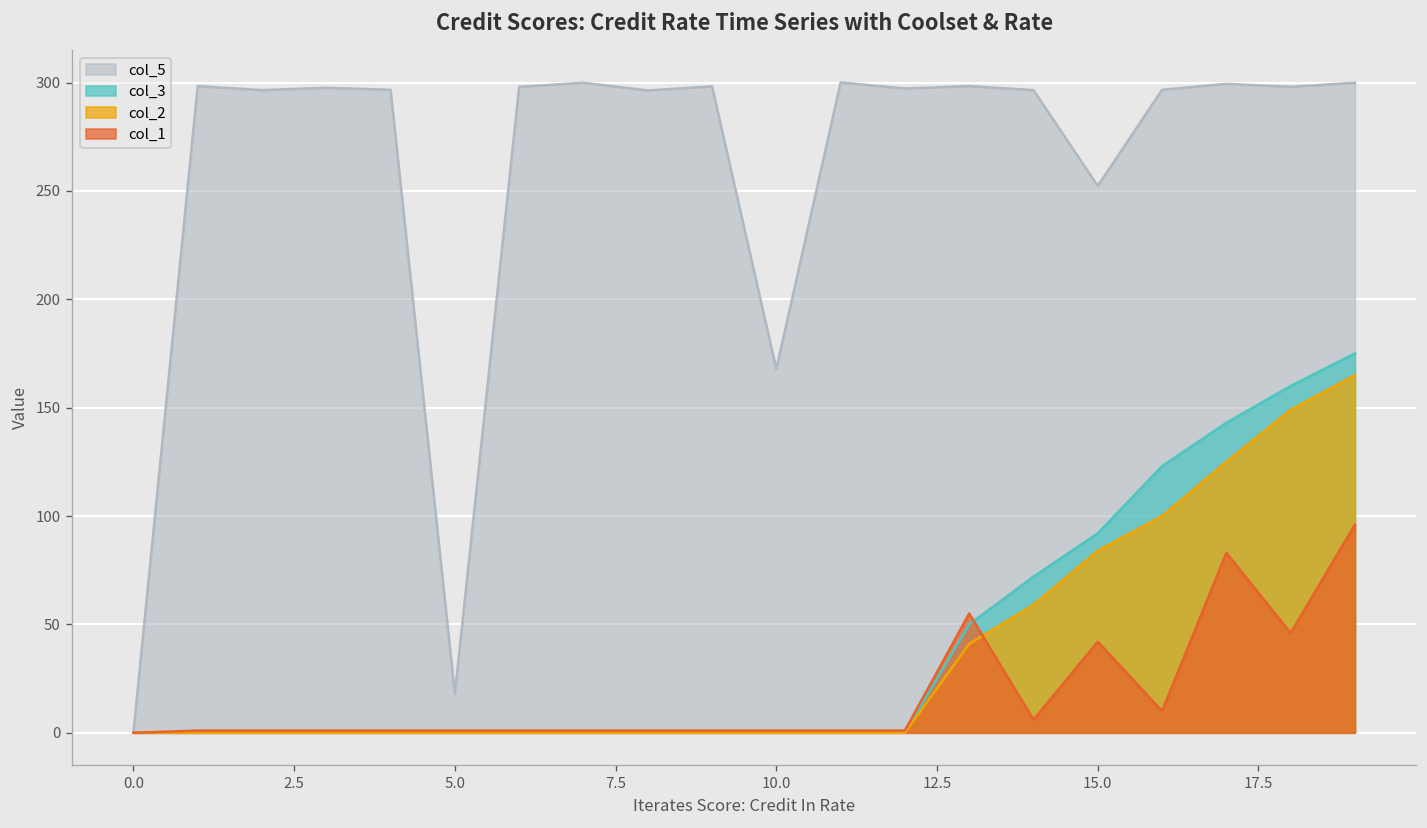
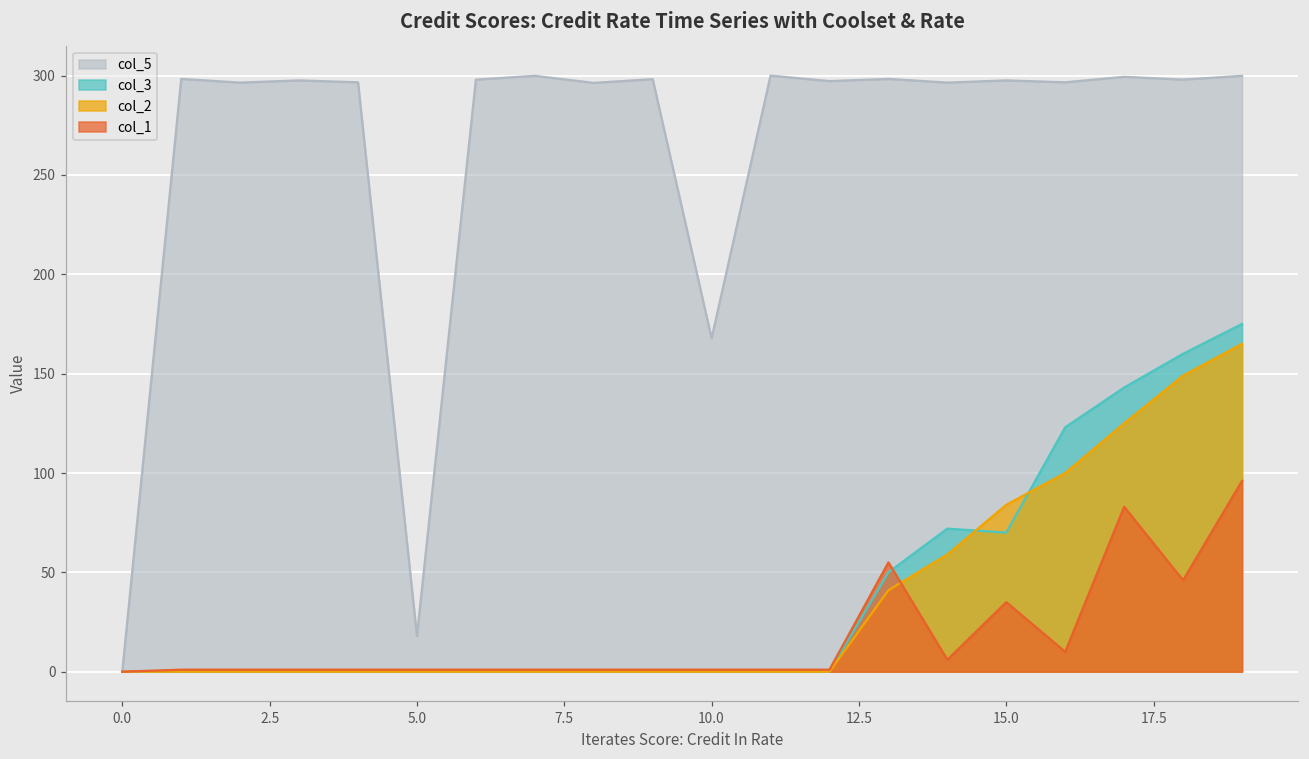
col_5, 15.0: 252 -> 298
col_3, 15.0: 92 -> 70
col_1, 15.0: 42 -> 35
